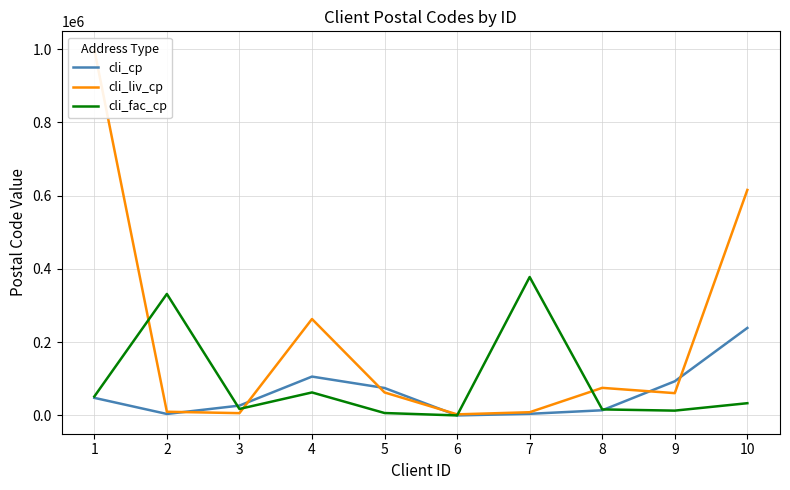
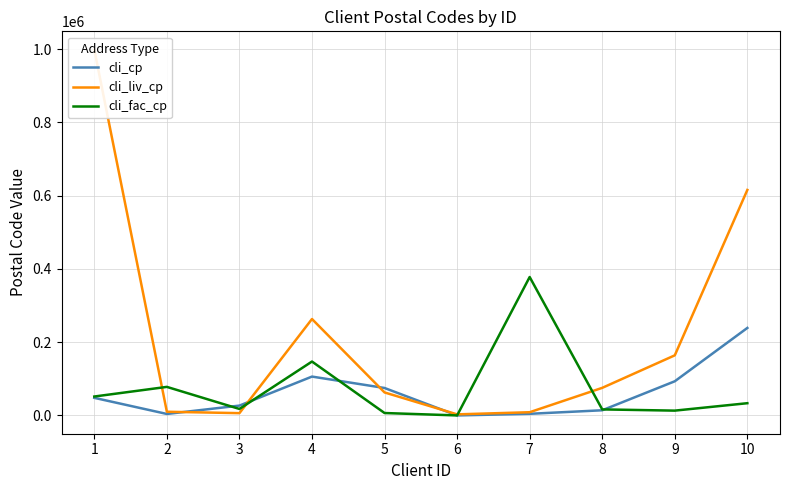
cli_fac_cp, 2: 330000 -> 80000
cli_fac_cp, 4: 60000 -> 150000
cli_liv_cp, 9: 60000 -> 160000
